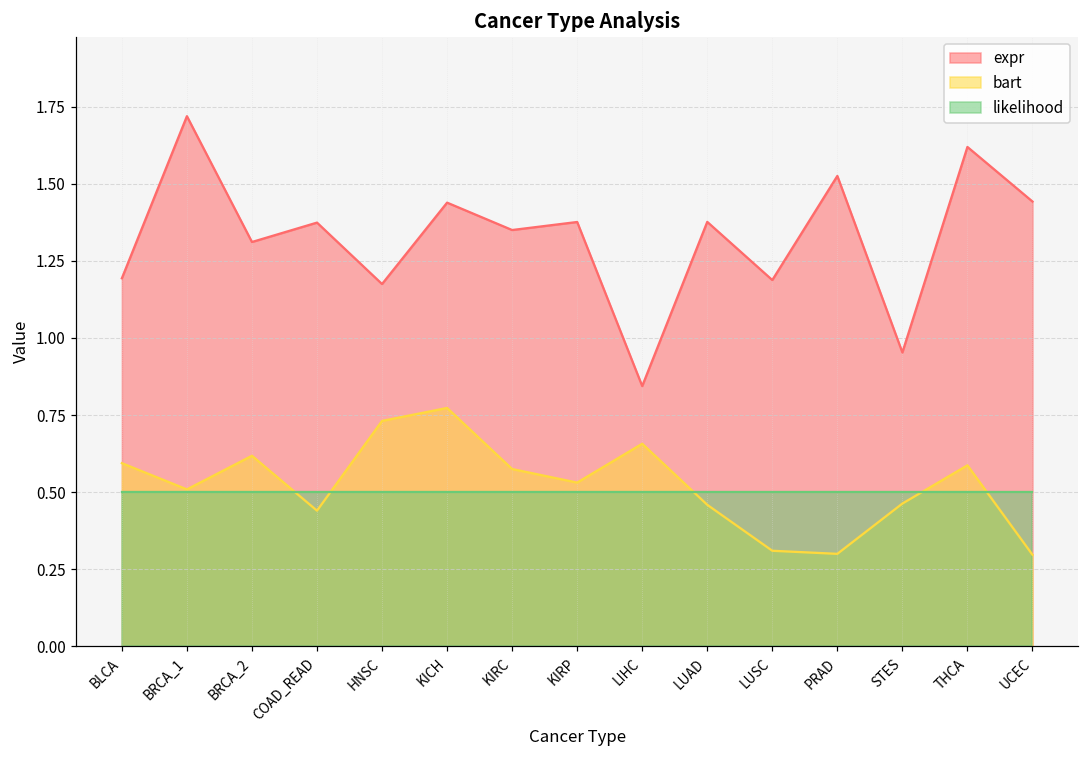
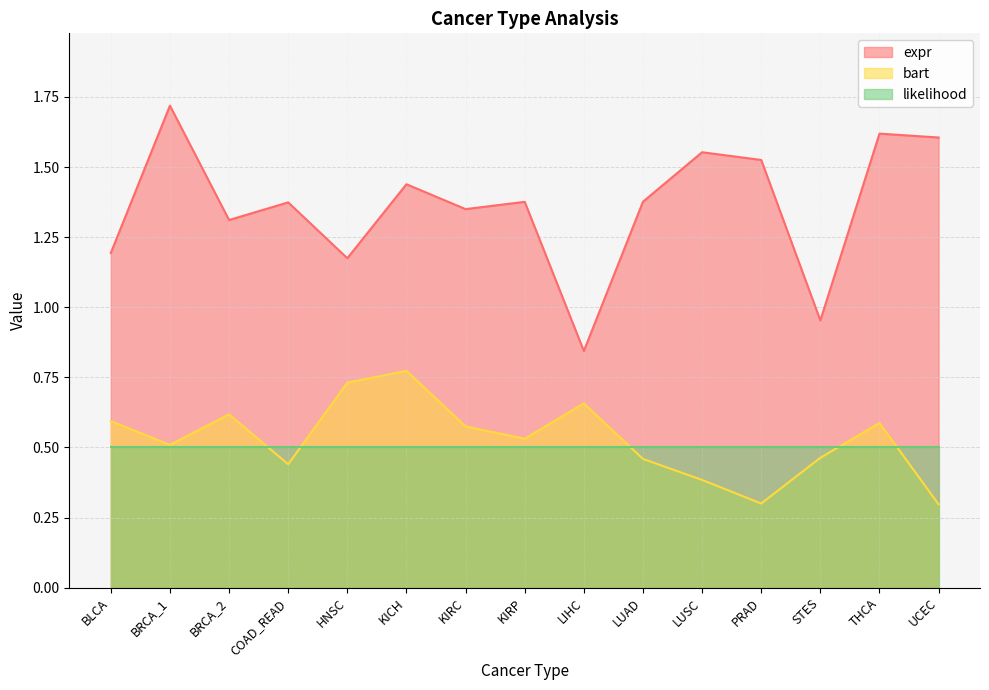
expr, LUSC: 1.19 -> 1.55
bart, LUSC: 0.31 -> 0.38
expr, UCEC: 1.44 -> 1.61
